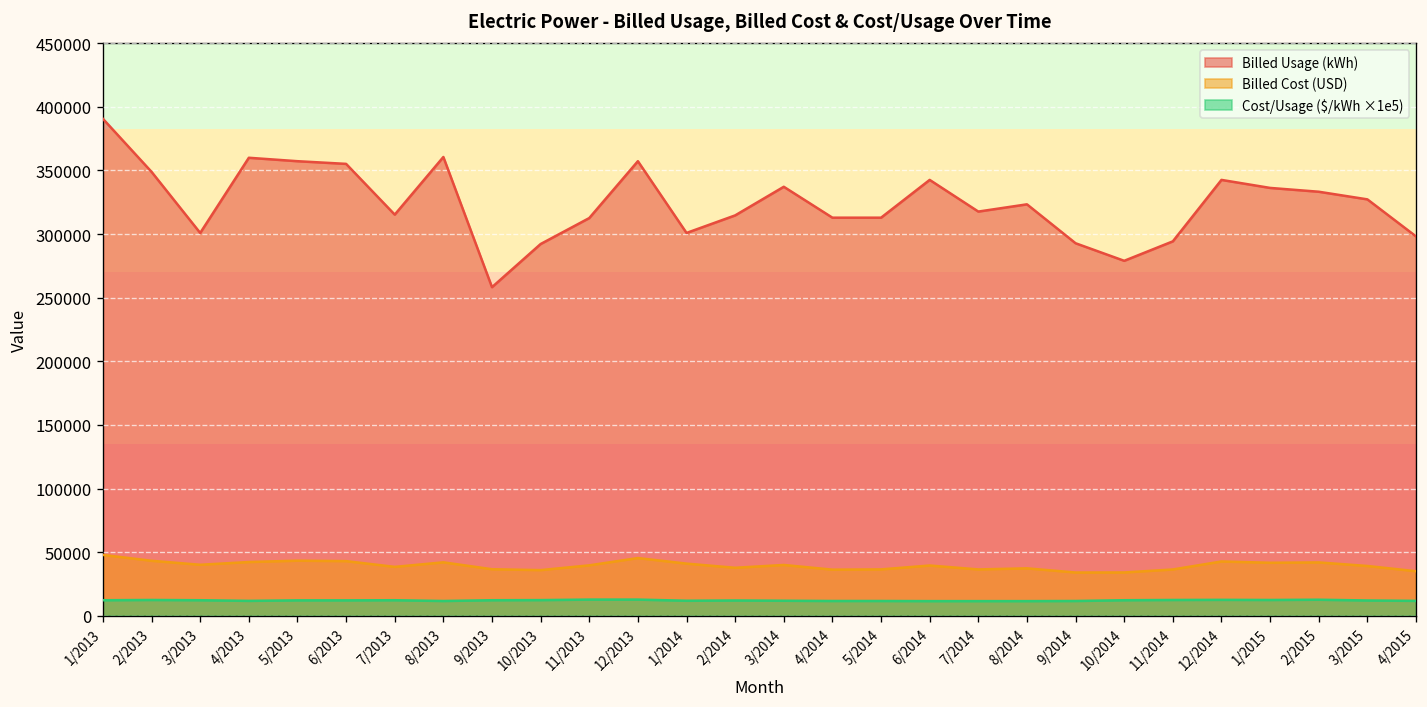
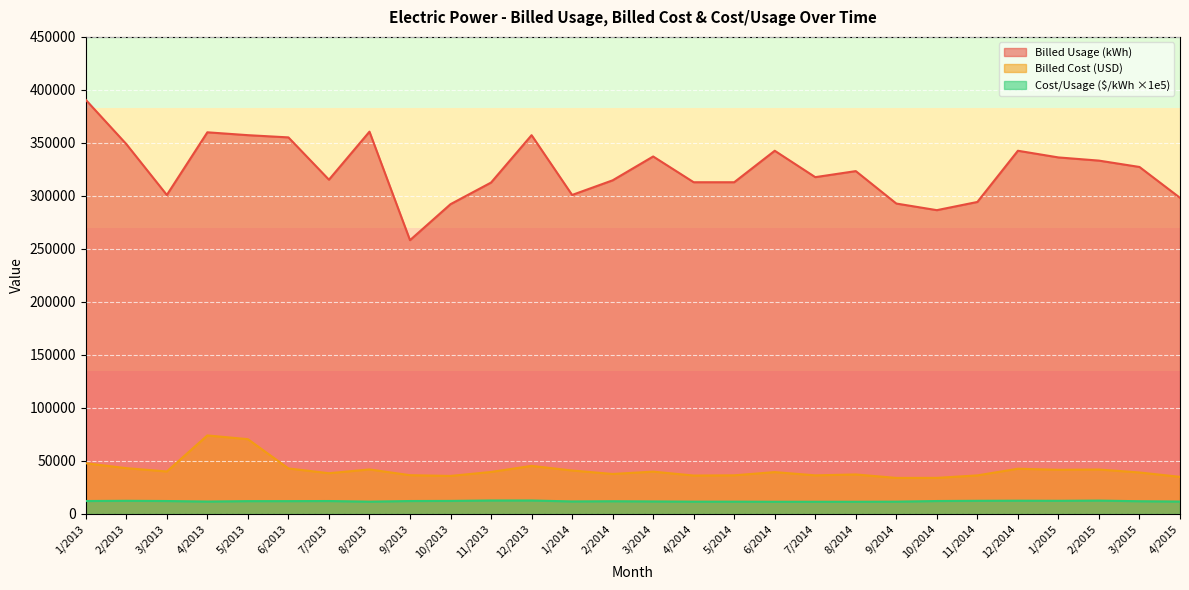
Billed Cost (USD), 4/2013: 42000 -> 74000
Billed Cost (USD), 5/2013: 43000 -> 71000
Billed Usage (kWh), 10/2014: 279000 -> 287000
